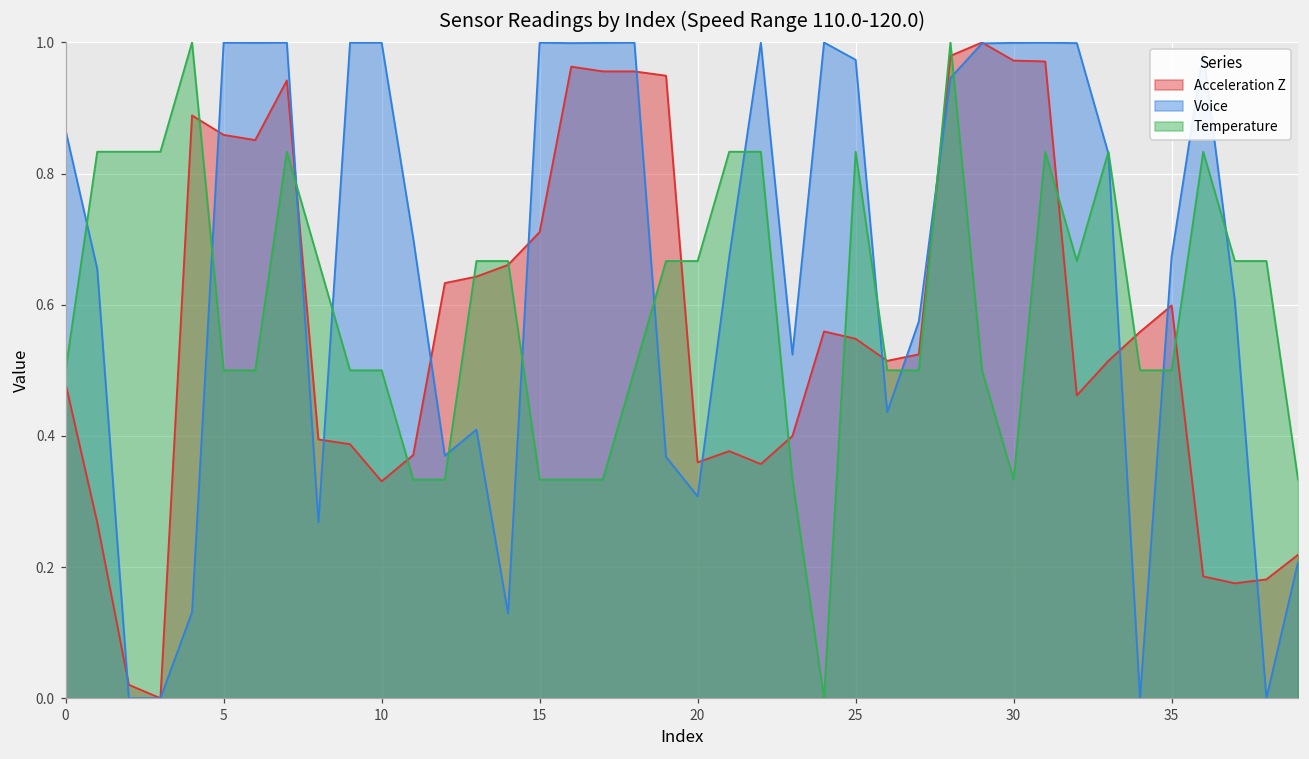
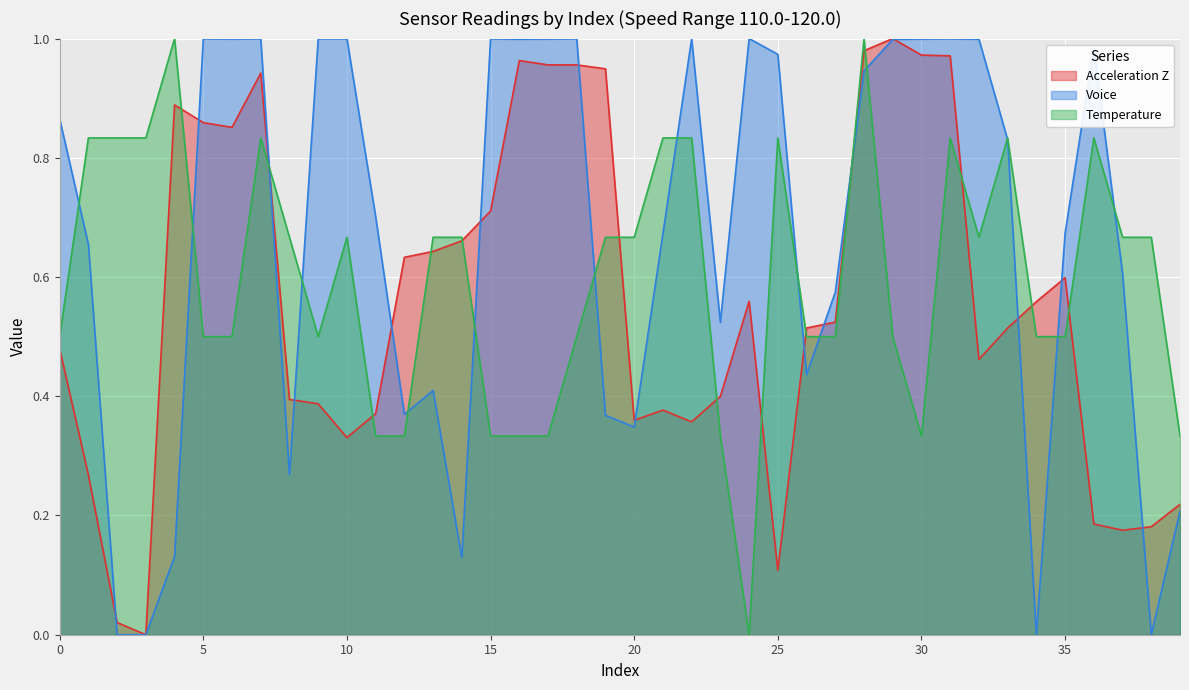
Temperature, 10: 0.50 -> 0.67
Voice, 20: 0.31 -> 0.35
Acceleration Z, 25: 0.55 -> 0.11
